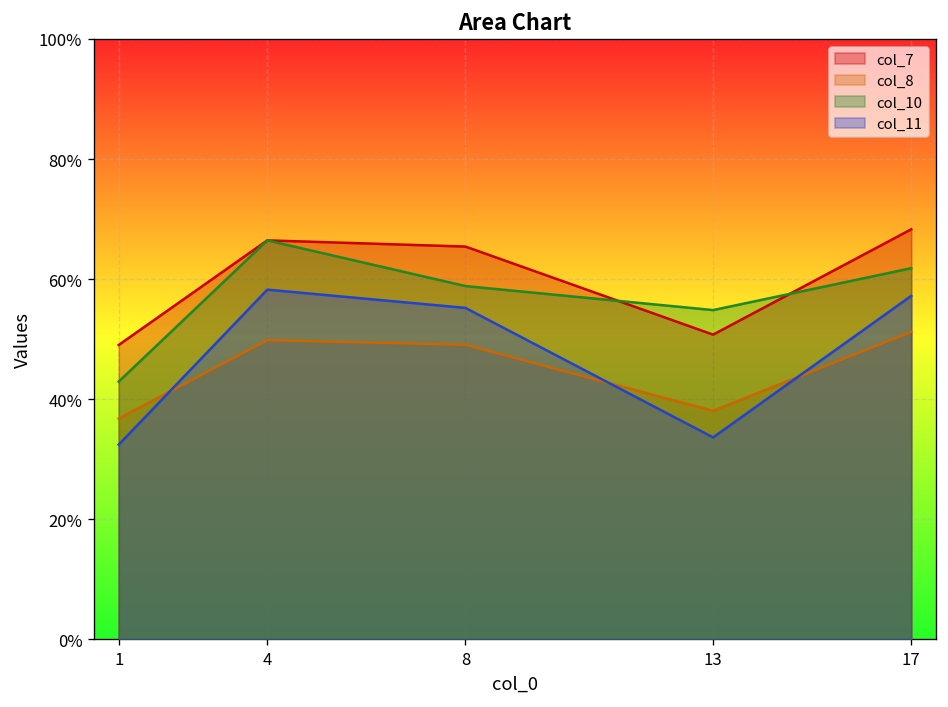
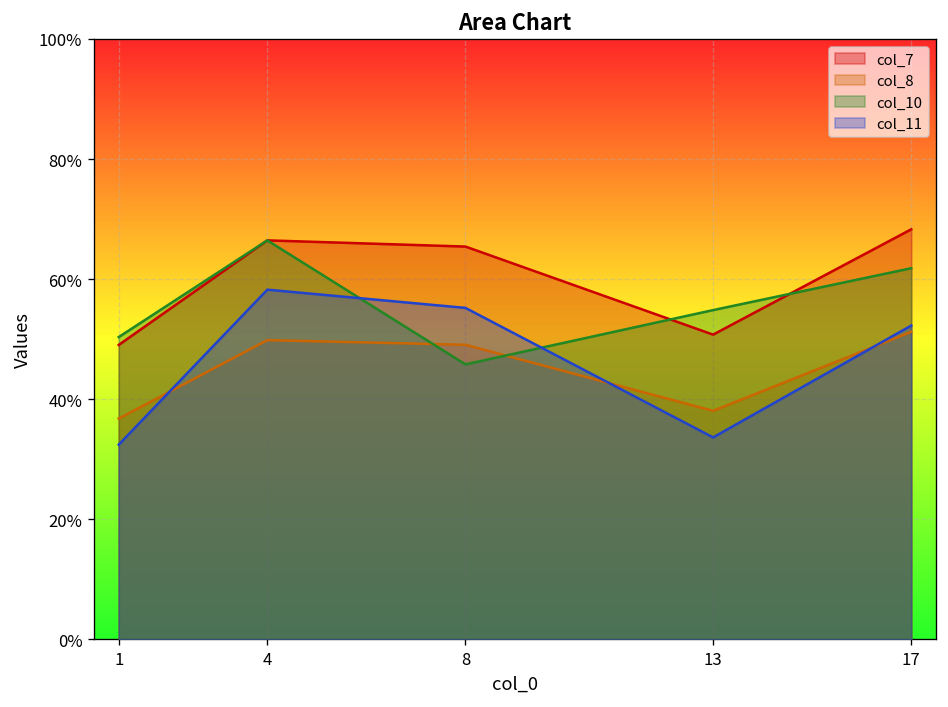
col_10, 1: 43% -> 50%
col_10, 8: 59% -> 46%
col_11, 17: 57% -> 52%
